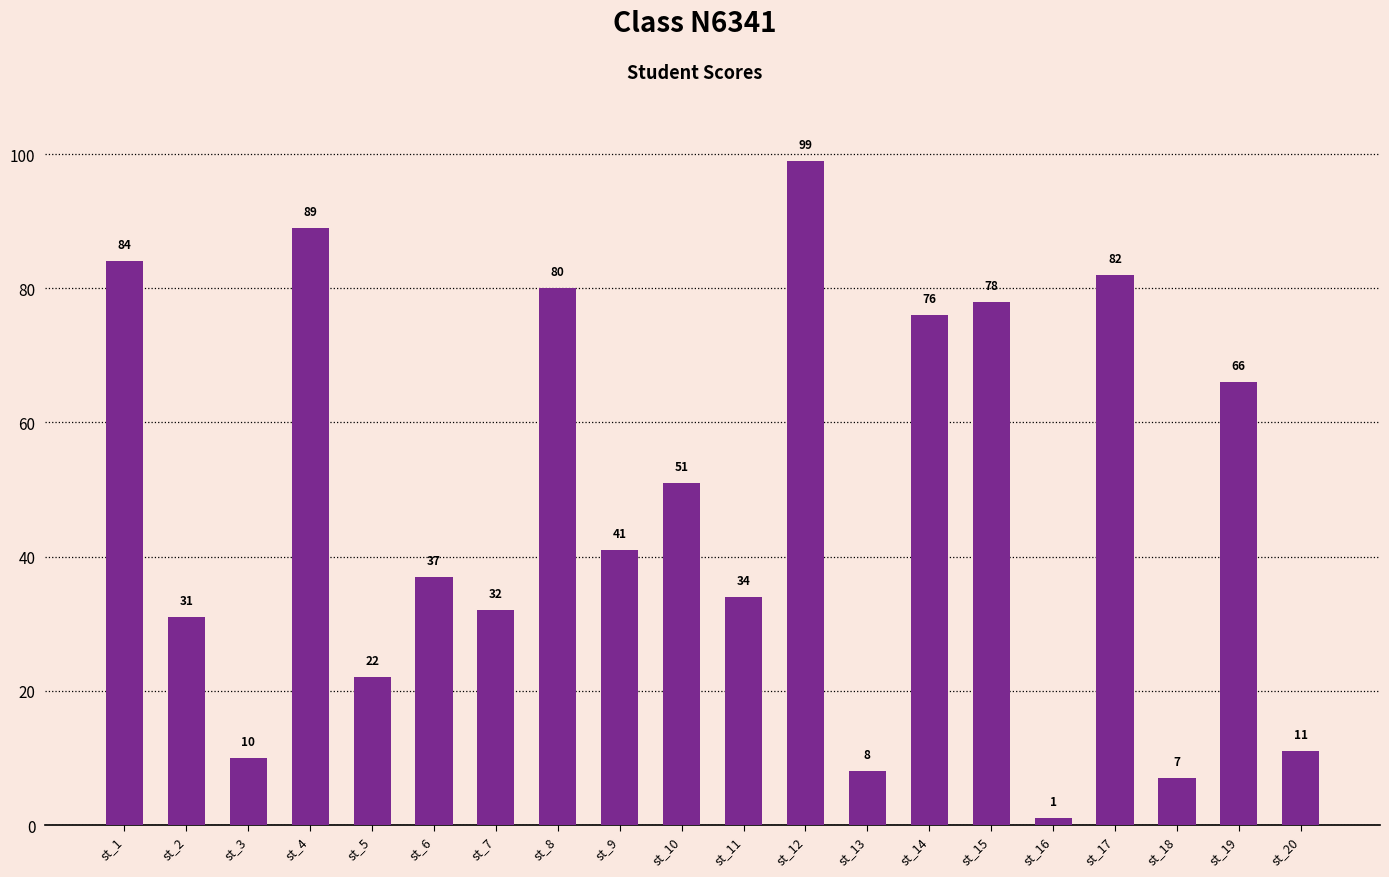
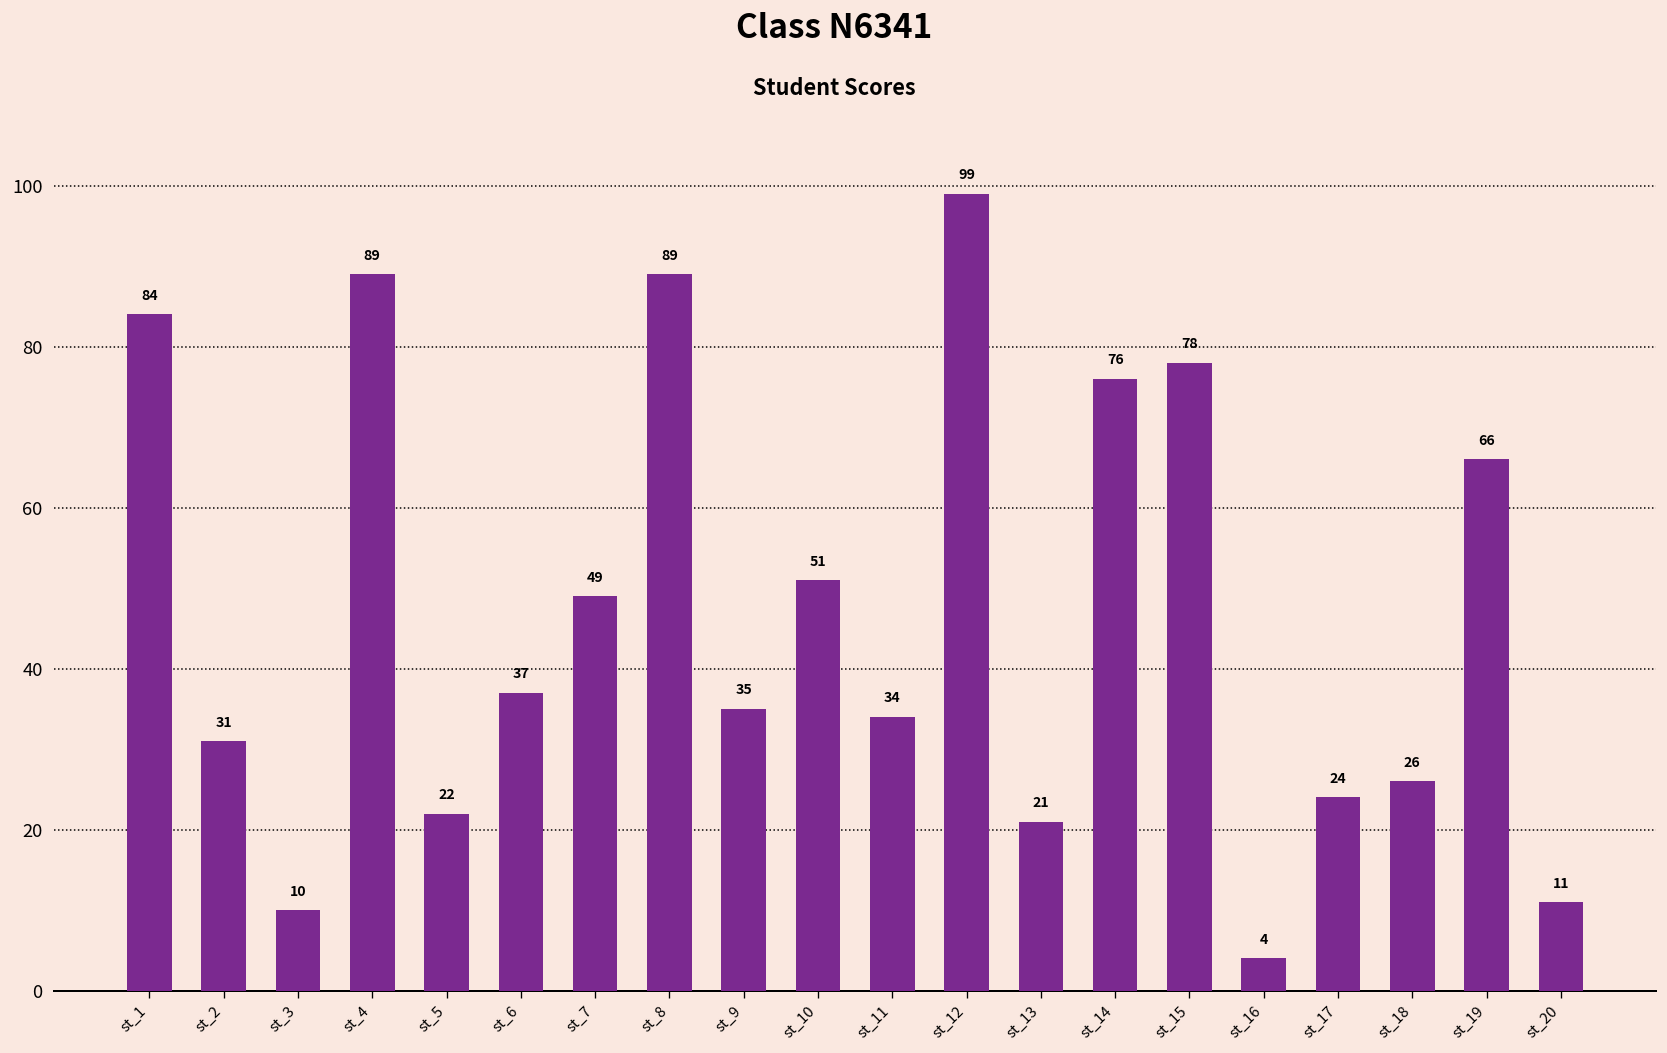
st_7: 32 -> 49
st_8: 80 -> 89
st_9: 41 -> 35
st_13: 8 -> 21
st_16: 1 -> 4
st_17: 82 -> 24
st_18: 7 -> 26
